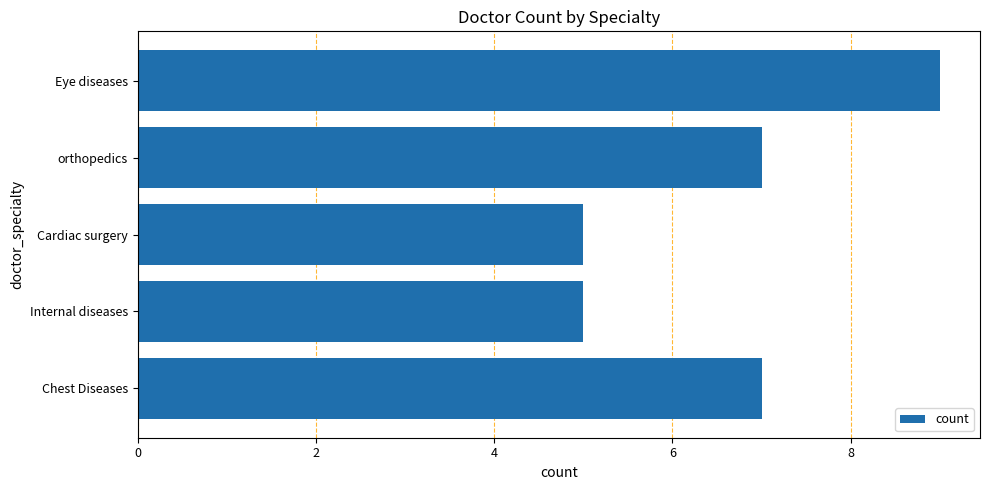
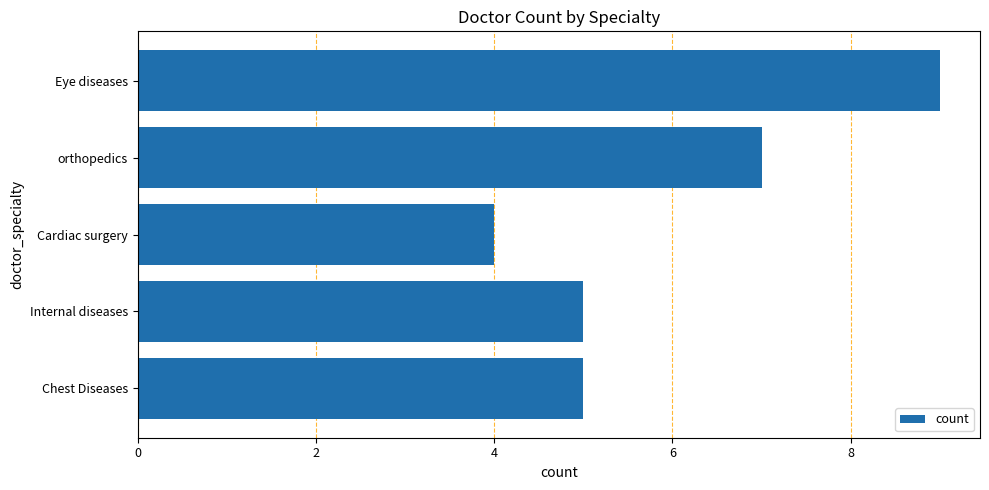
Cardiac surgery: 5 -> 4
Chest Diseases: 7 -> 5
